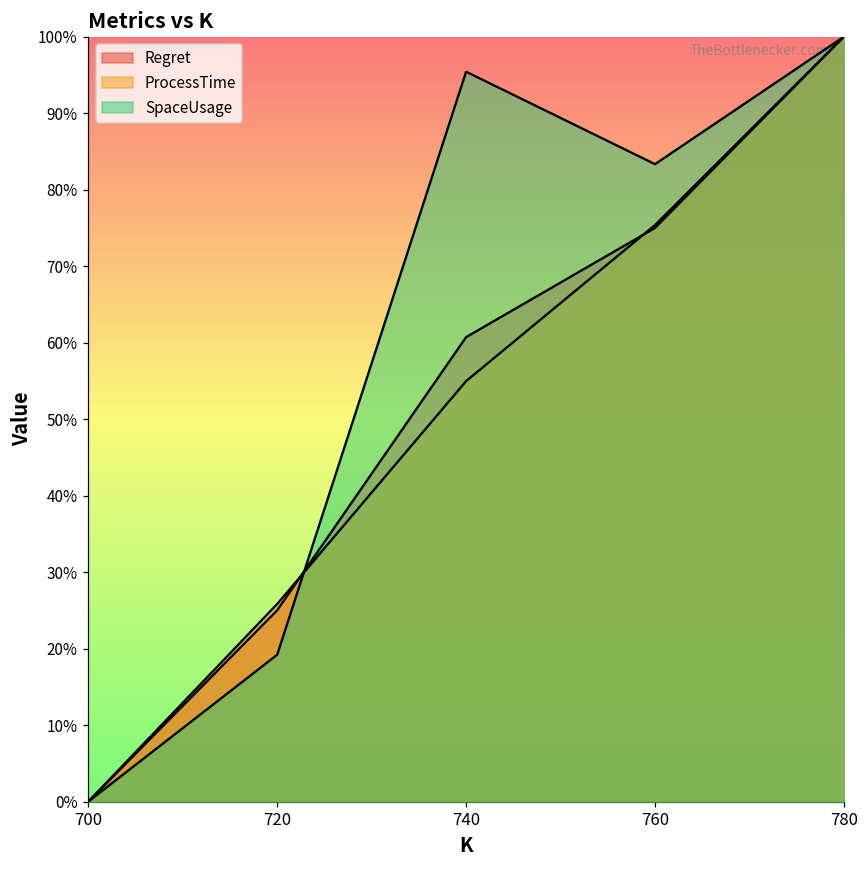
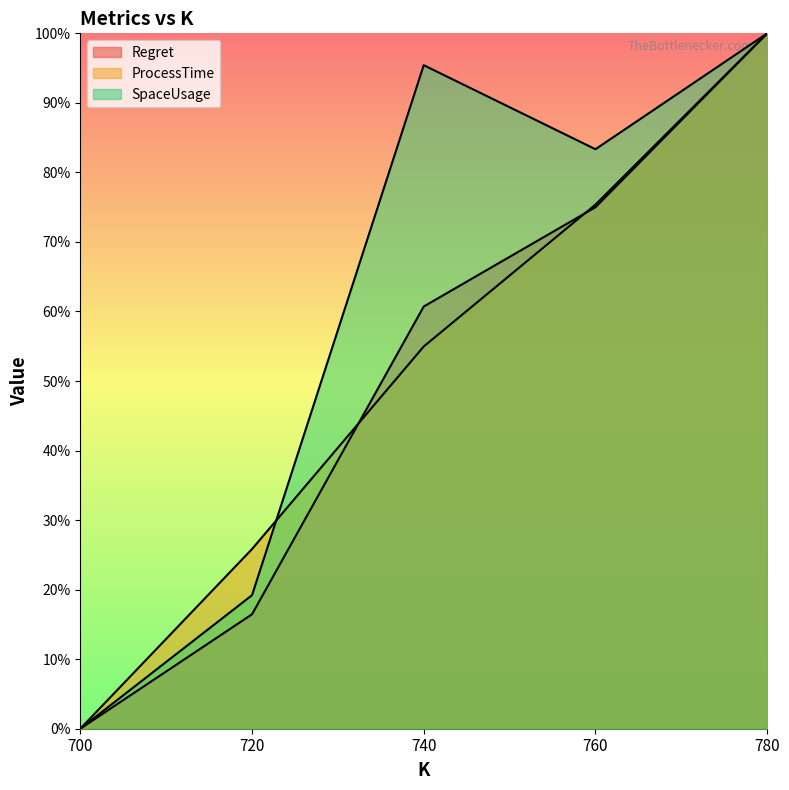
Regret, 720: 25% -> 16%
